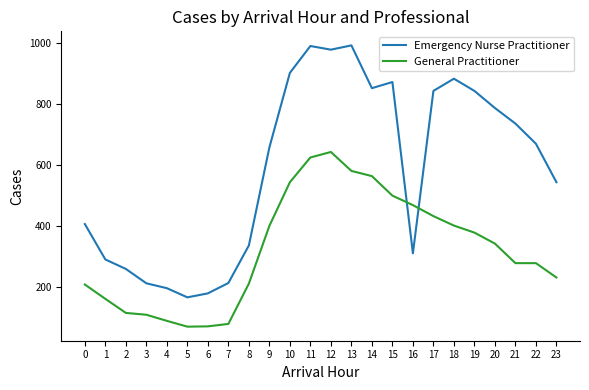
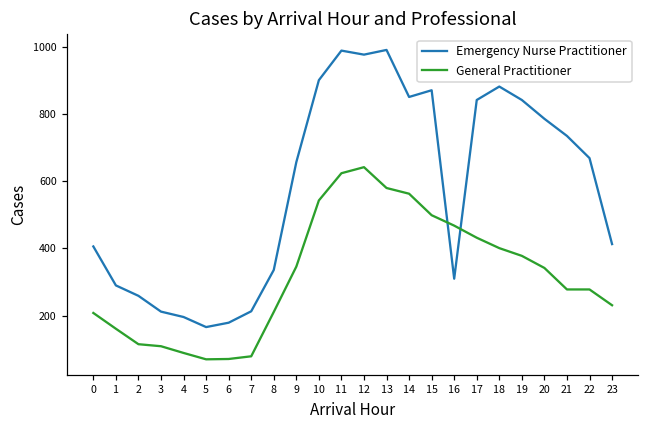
General Practitioner, 9: 400 -> 350
Emergency Nurse Practitioner, 23: 540 -> 410
